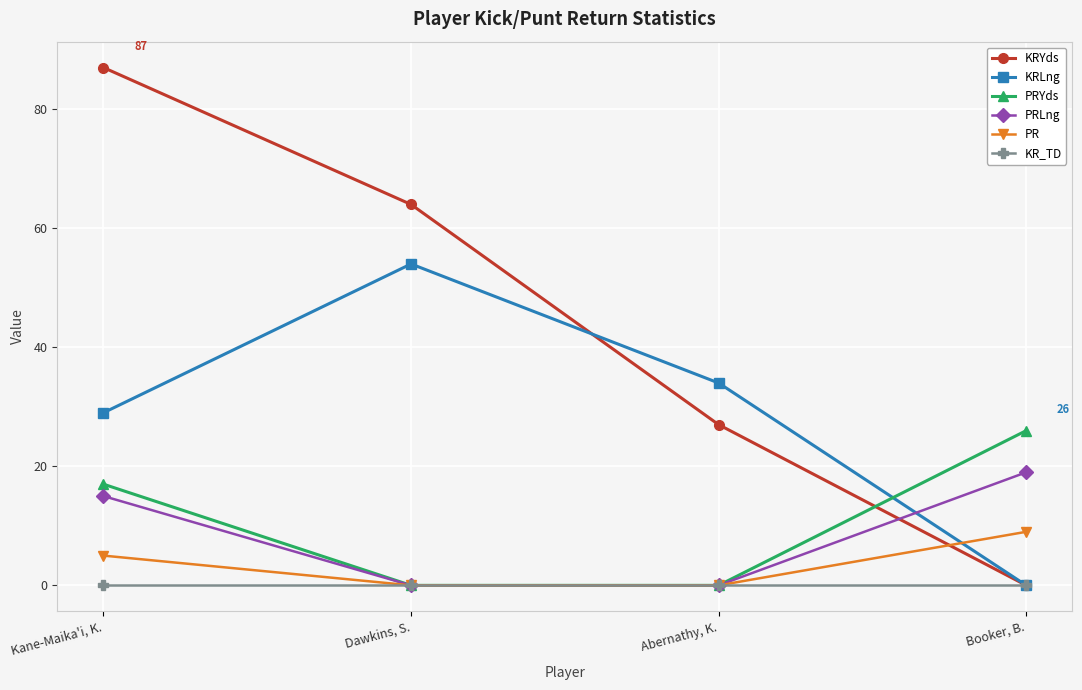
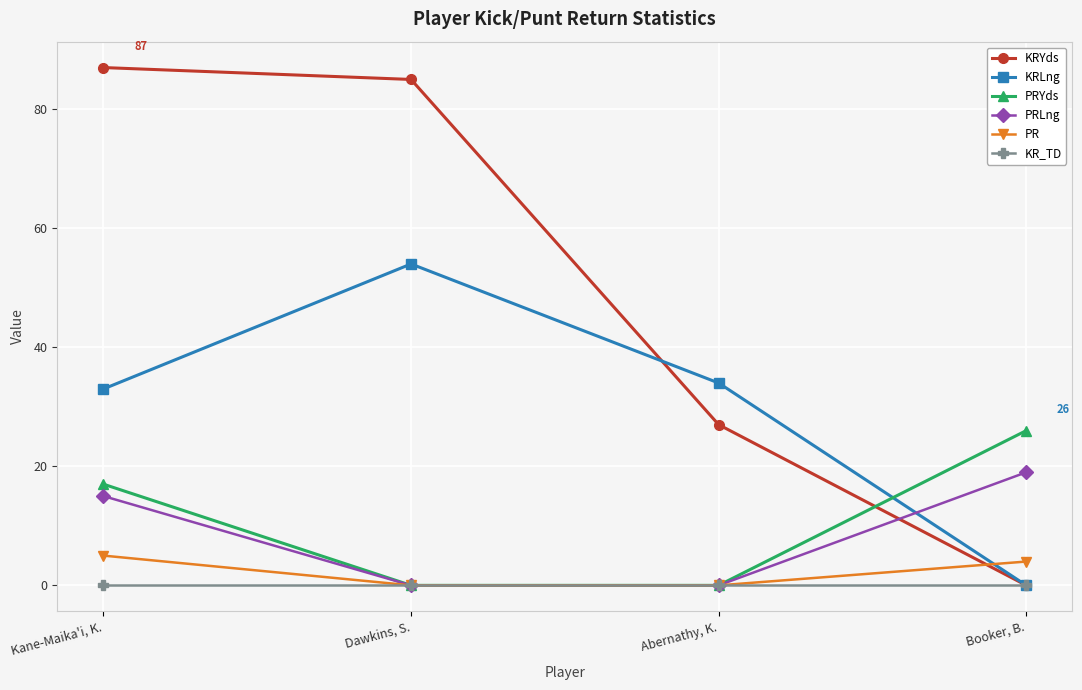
KRLng, Kane-Maika'i, K.: 29 -> 33
KRYds, Dawkins, S.: 64 -> 85
PR, Booker, B.: 9 -> 4
